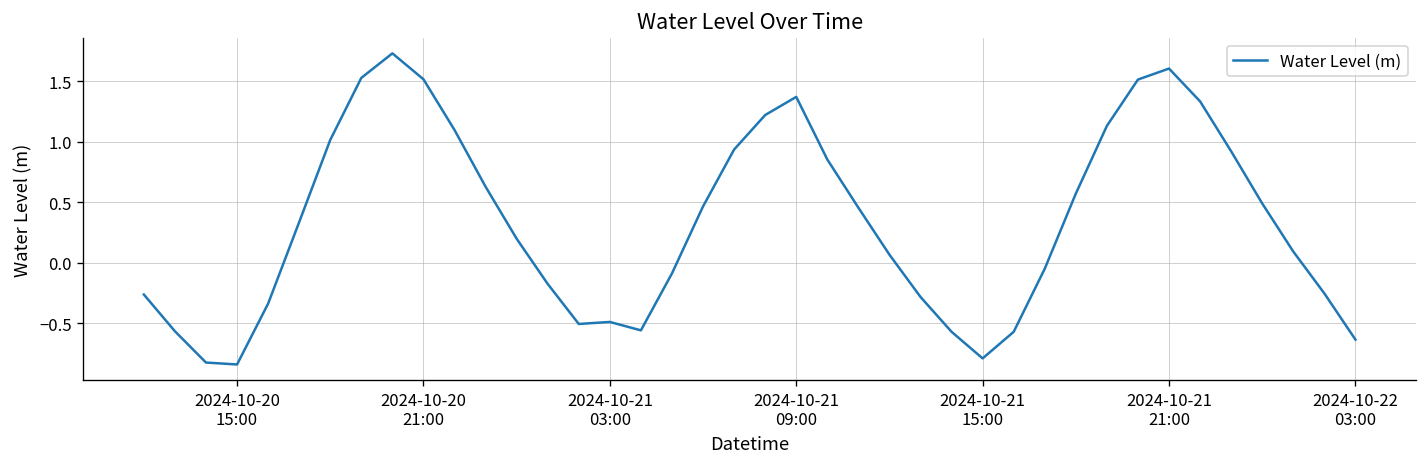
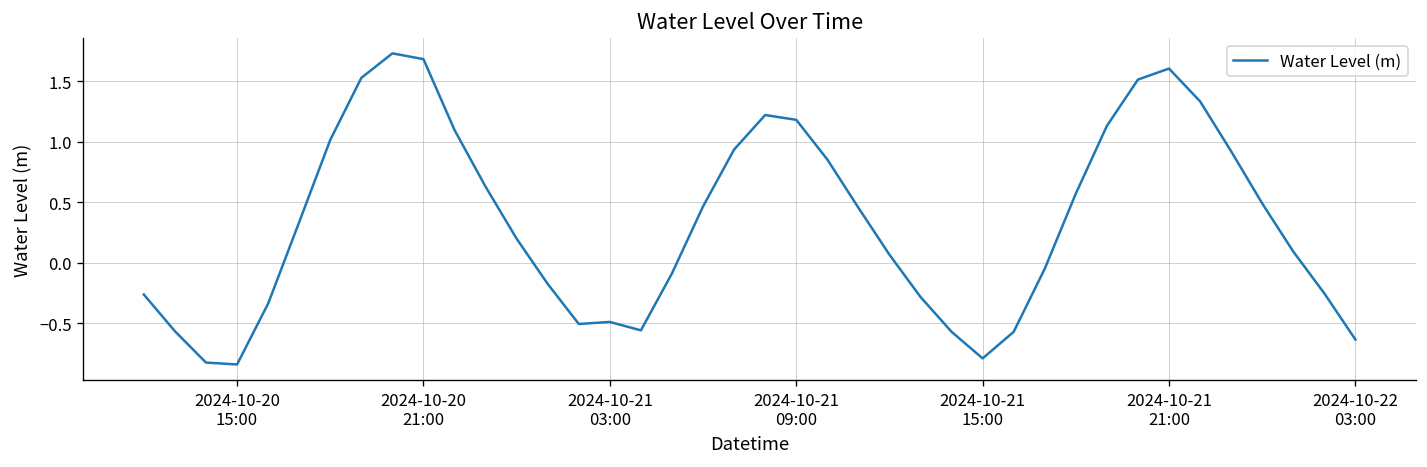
2024-10-20 21:00: 1.52 -> 1.68
2024-10-21 09:00: 1.37 -> 1.18
